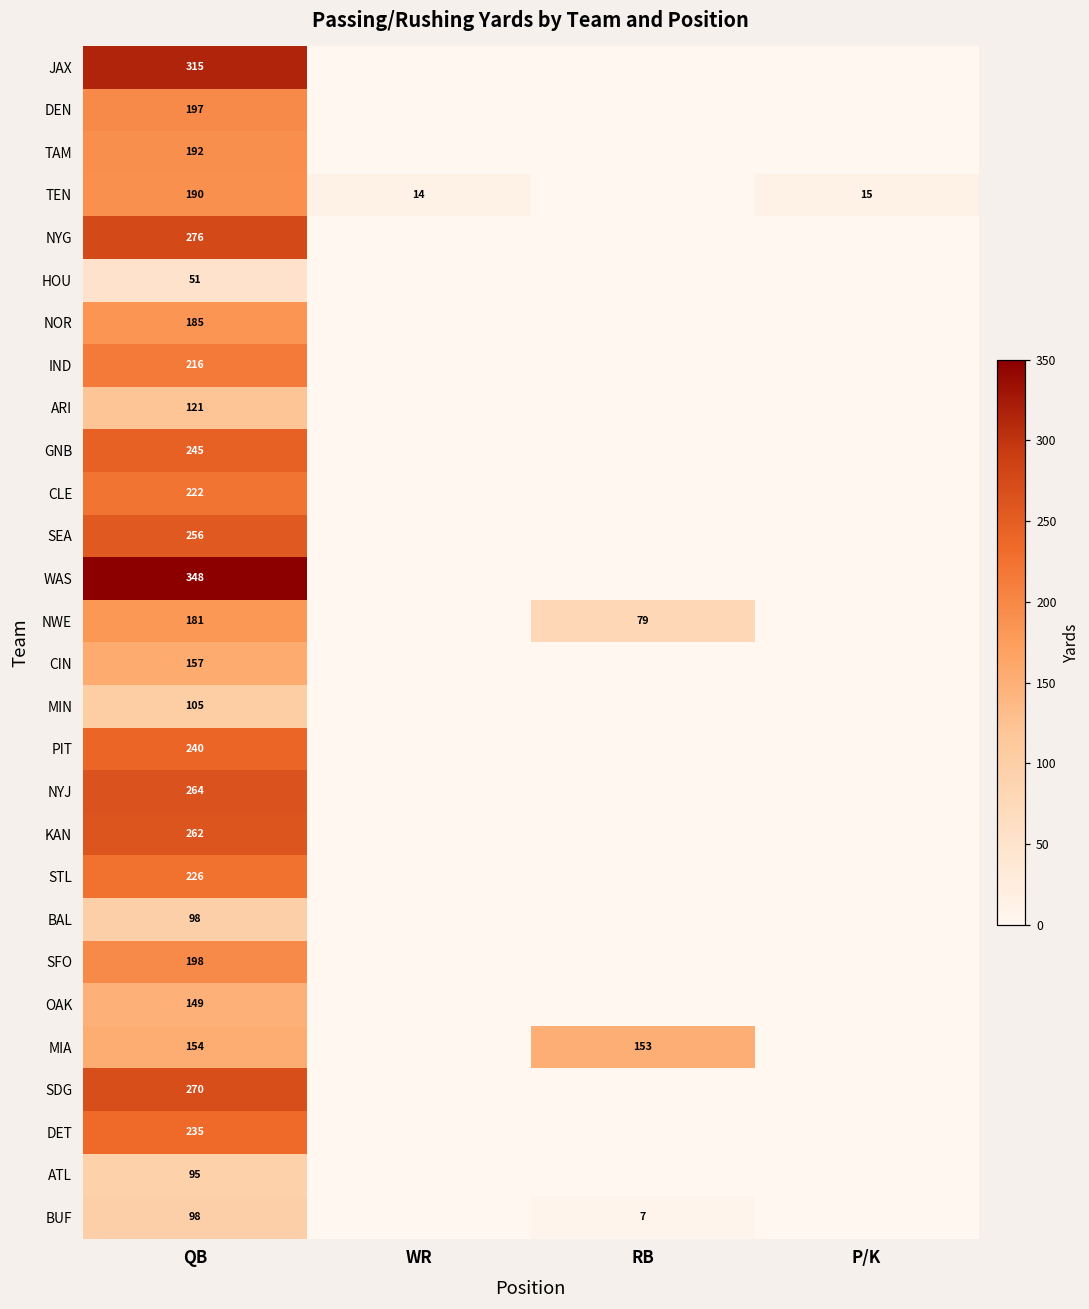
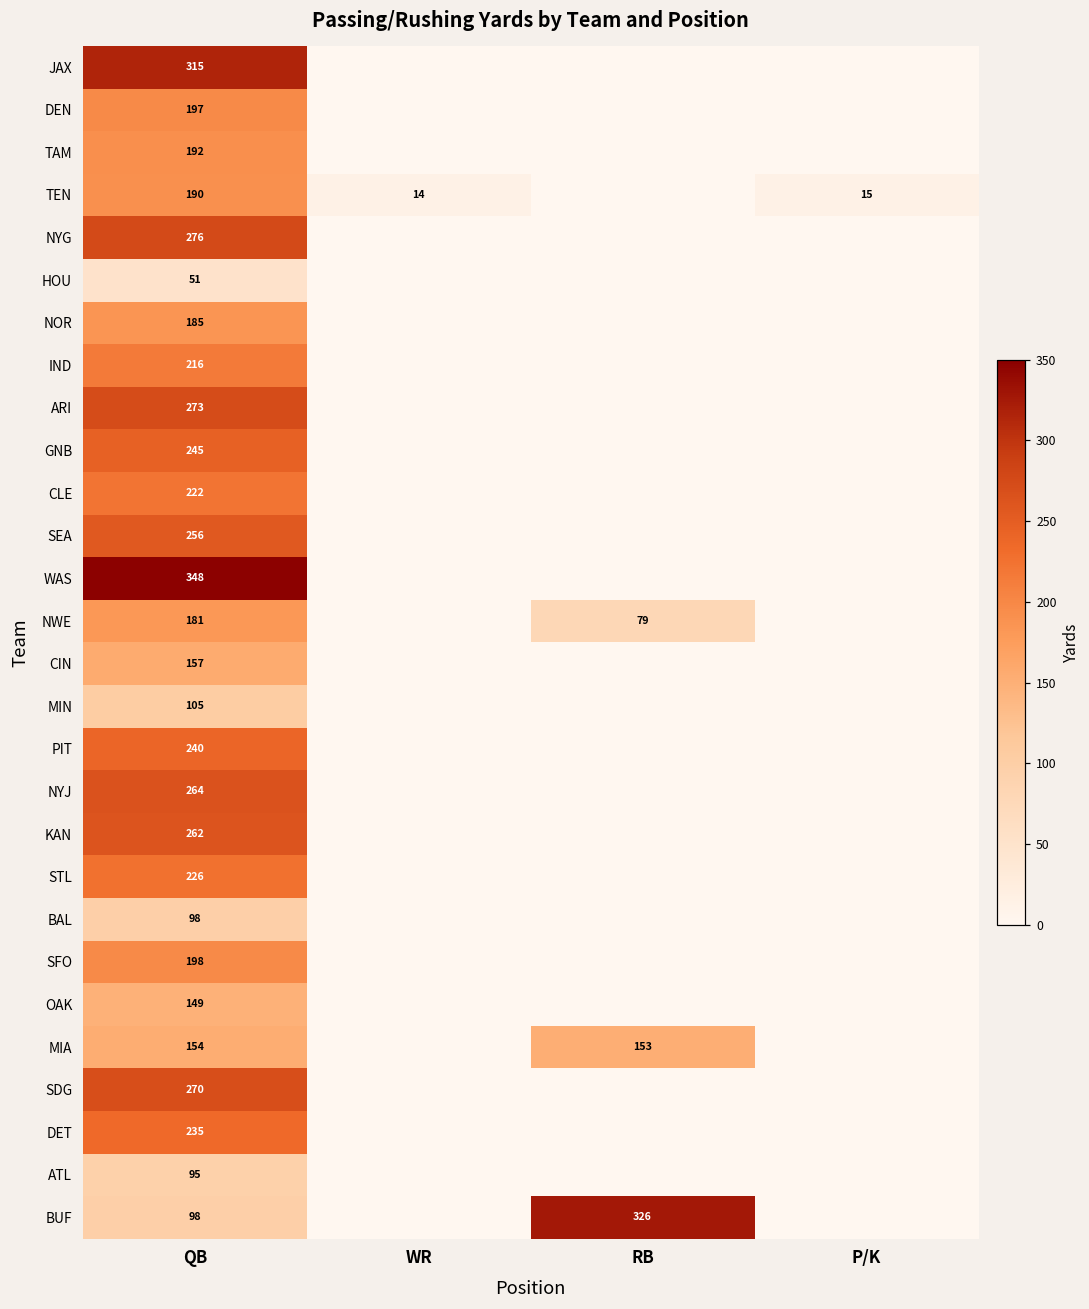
ARI, QB: 121 -> 273
BUF, RB: 7 -> 326
